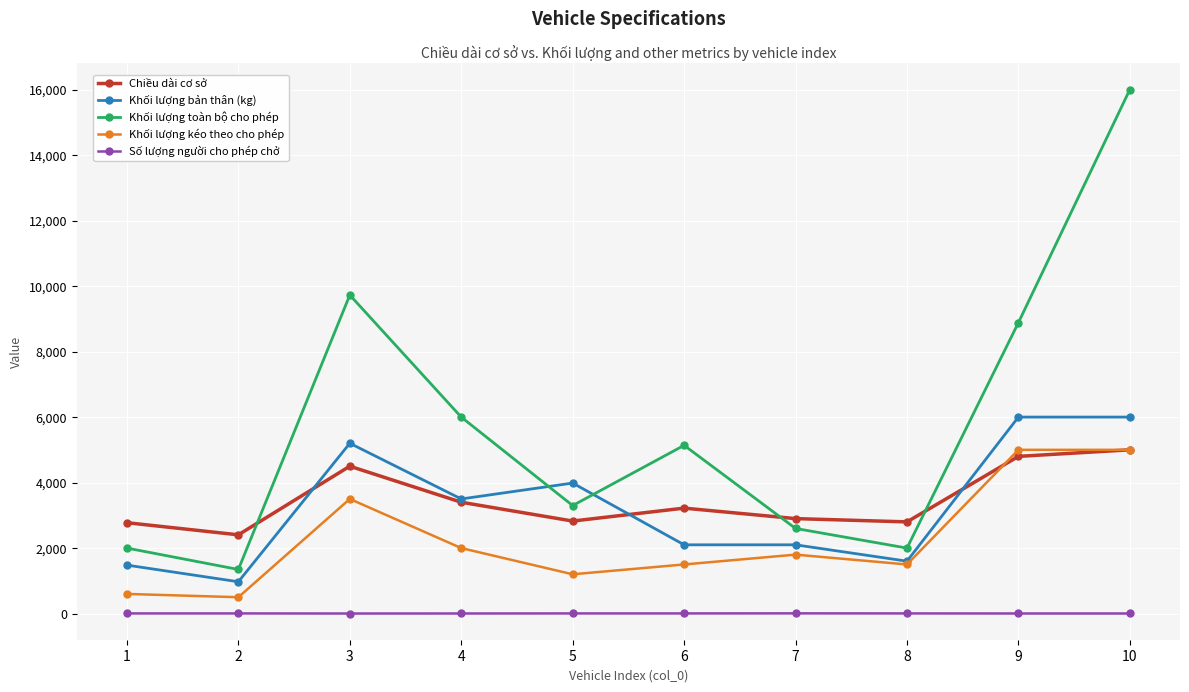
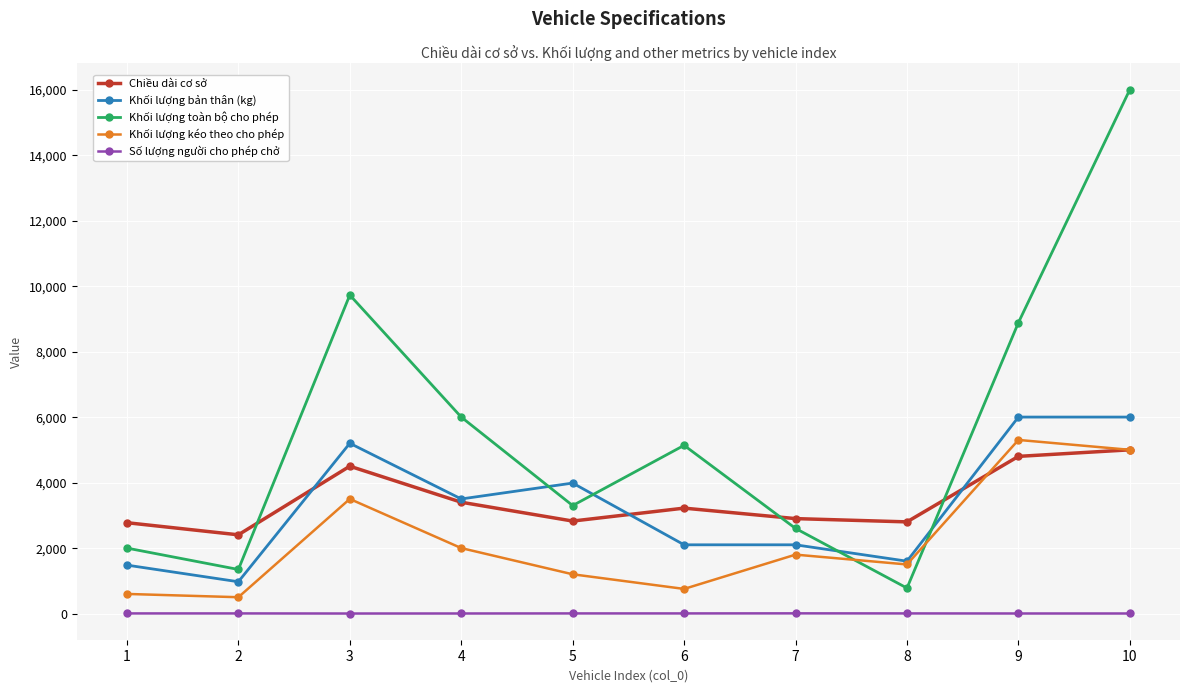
Khối lượng kéo theo cho phép, 6: 1,500 -> 800
Khối lượng toàn bộ cho phép, 8: 2,000 -> 800
Khối lượng kéo theo cho phép, 9: 5,000 -> 5,300
